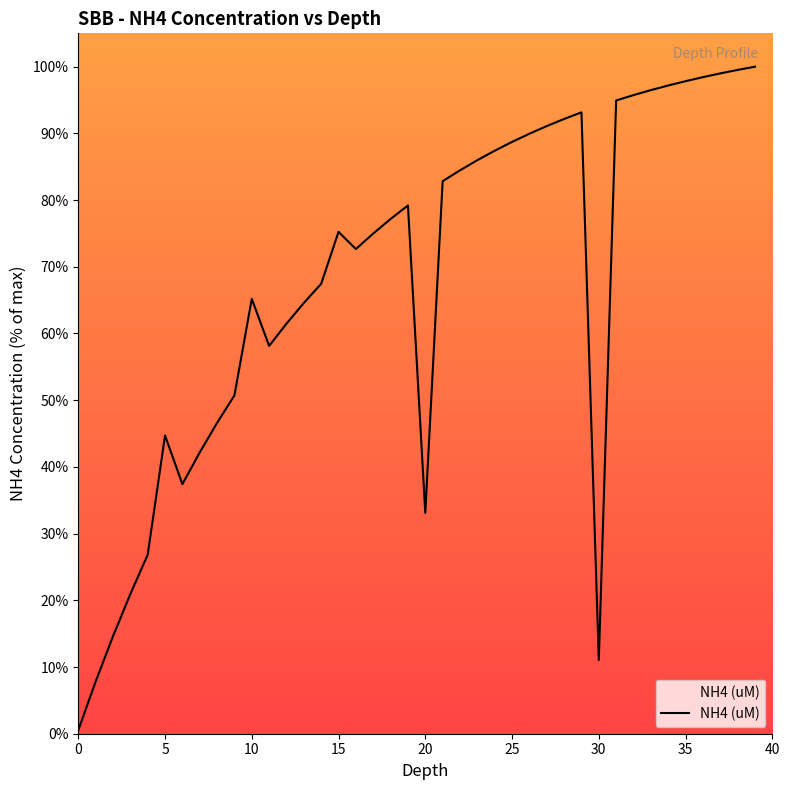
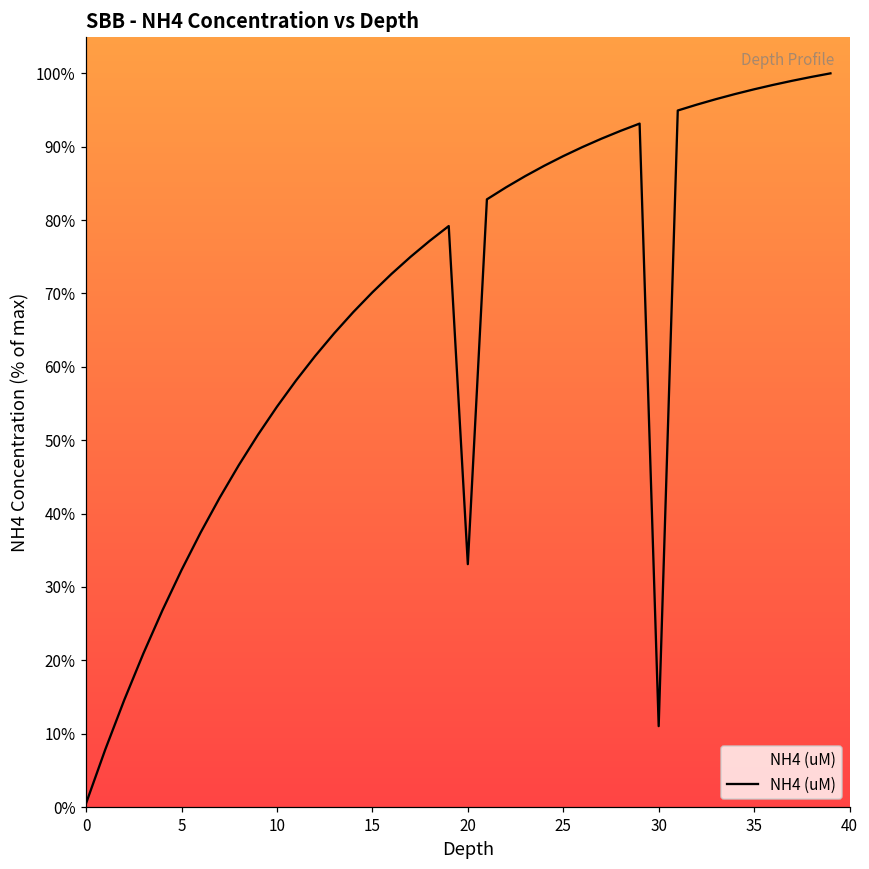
5: 45% -> 32%
10: 65% -> 55%
15: 75% -> 70%
